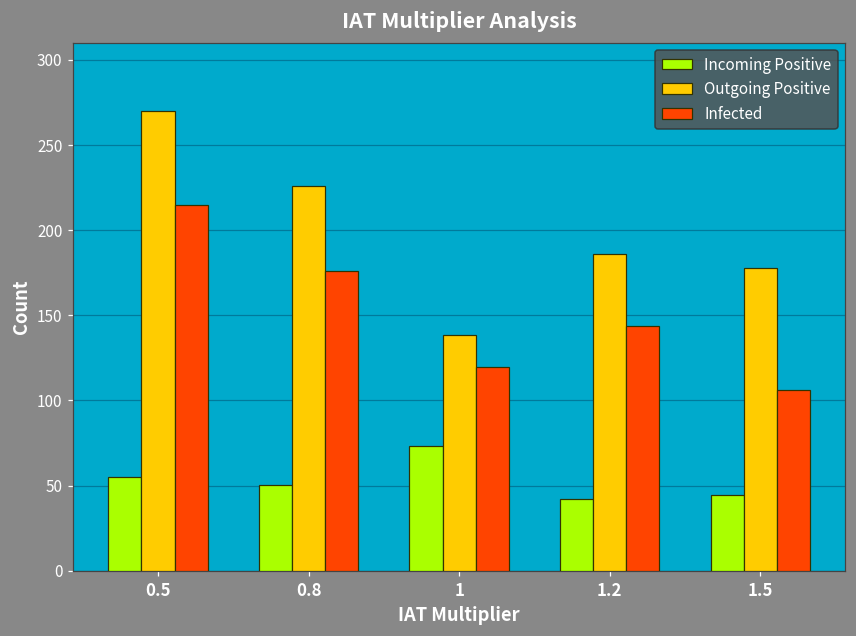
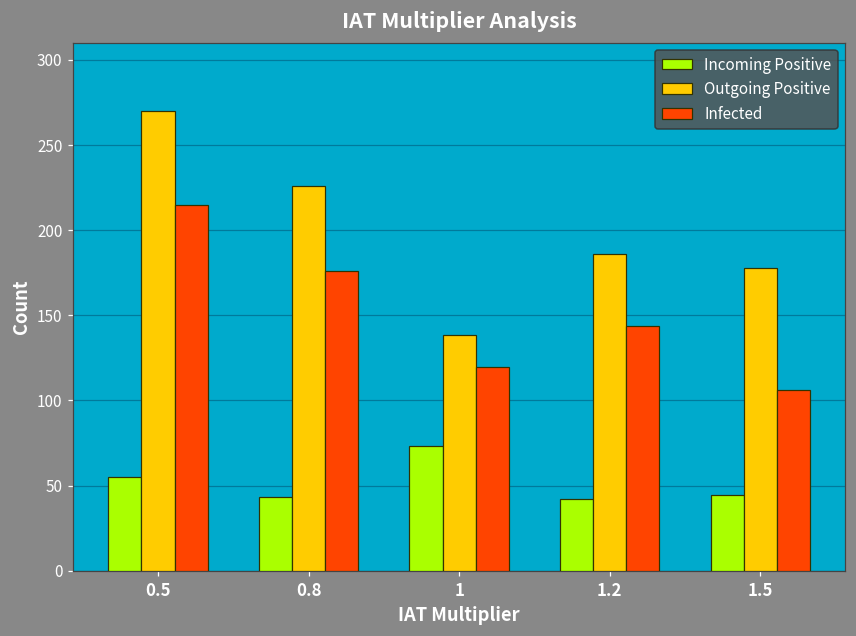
Incoming Positive, 0.8: 50 -> 43
